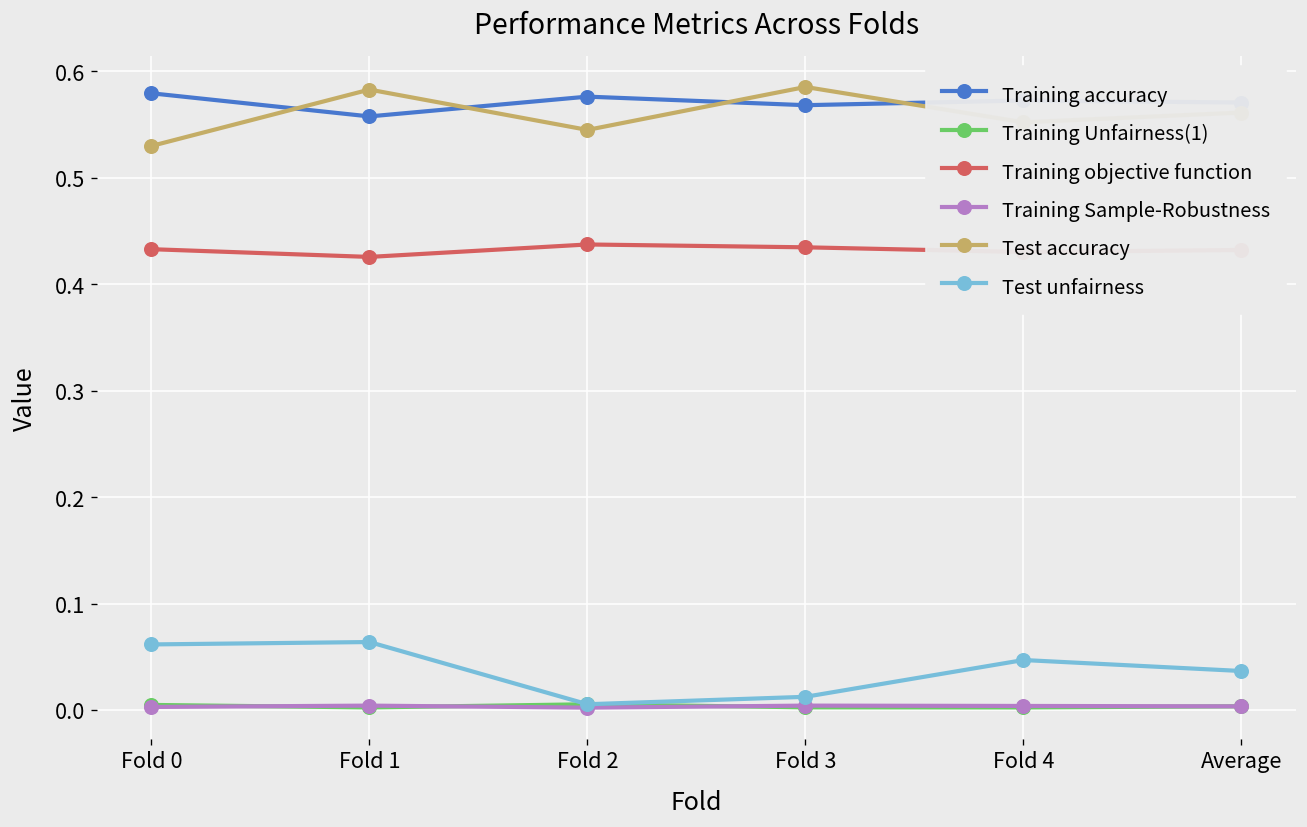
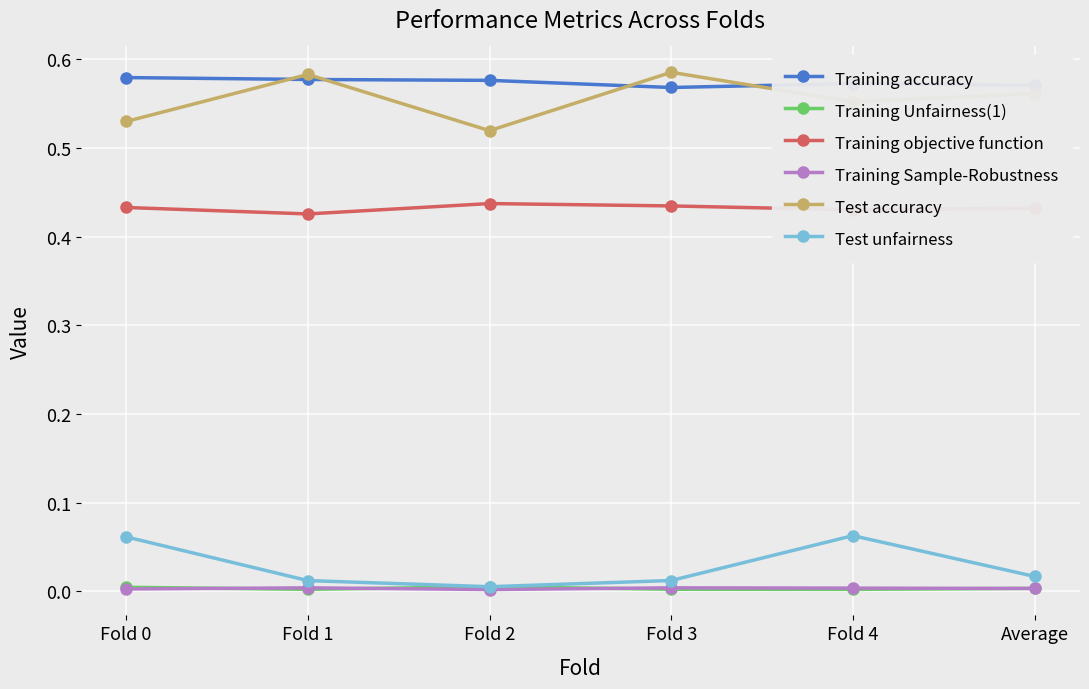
Training accuracy, Fold 1: 0.56 -> 0.58
Test unfairness, Fold 1: 0.06 -> 0.01
Test accuracy, Fold 2: 0.55 -> 0.52
Test unfairness, Fold 4: 0.05 -> 0.06
Test unfairness, Average: 0.04 -> 0.02
